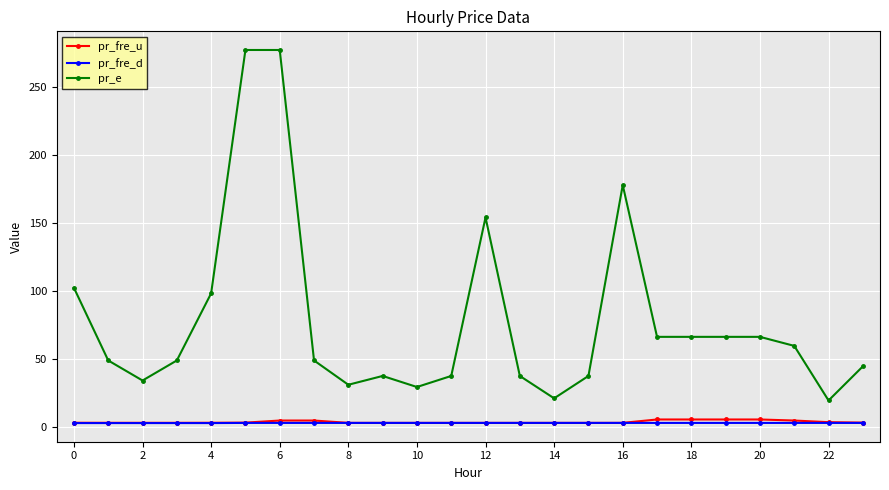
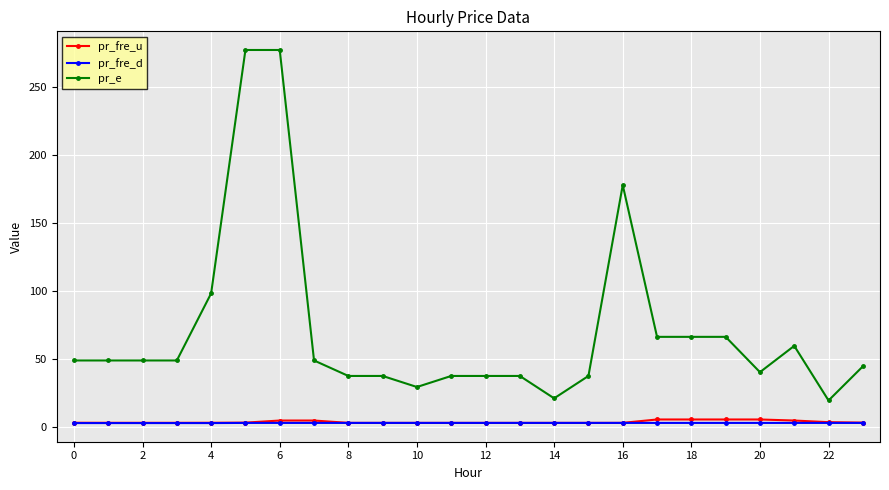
pr_e, 0: 102 -> 49
pr_e, 2: 34 -> 49
pr_e, 8: 31 -> 37
pr_e, 12: 154 -> 37
pr_e, 20: 66 -> 40
